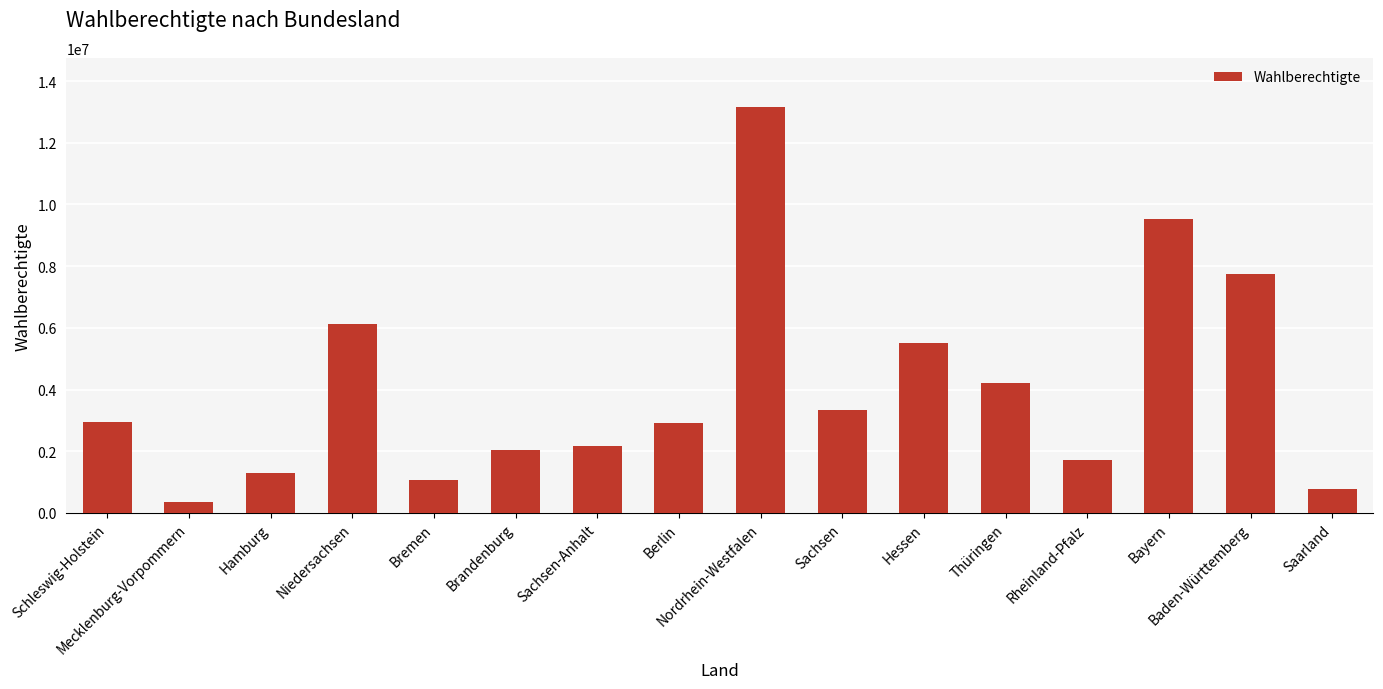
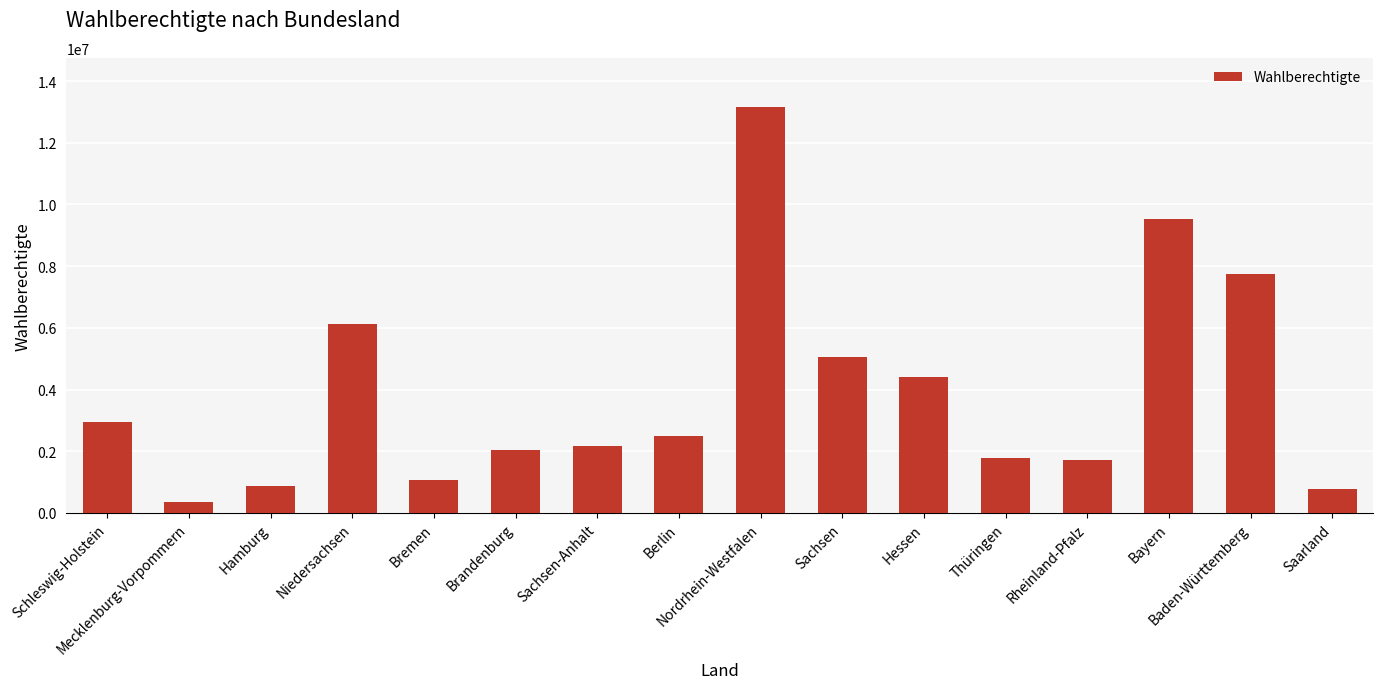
Hamburg: 1300000 -> 900000
Berlin: 2900000 -> 2500000
Sachsen: 3300000 -> 5000000
Hessen: 5500000 -> 4400000
Thüringen: 4200000 -> 1800000
